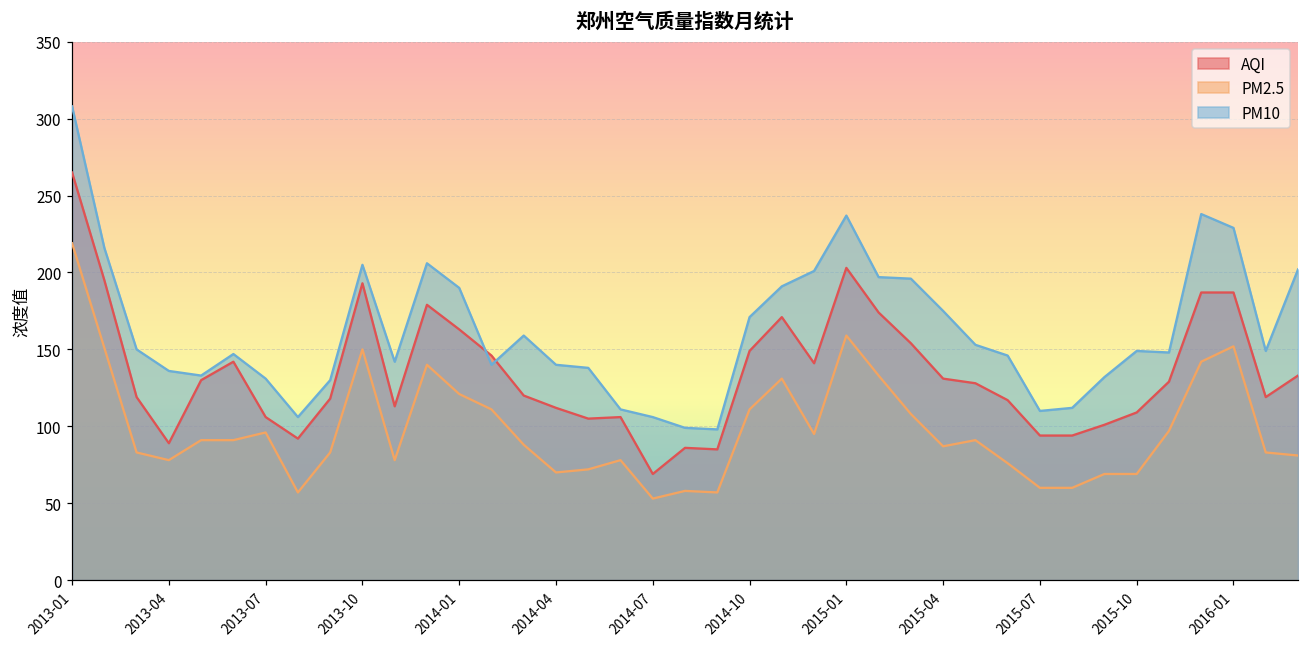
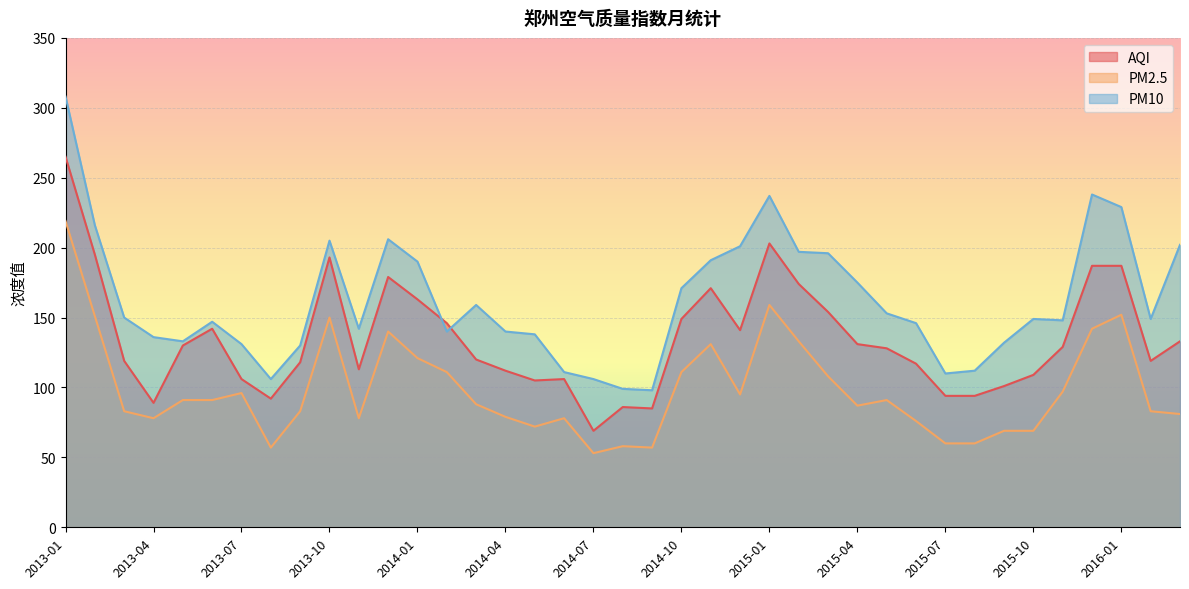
PM2.5, 2014-04: 70 -> 79
